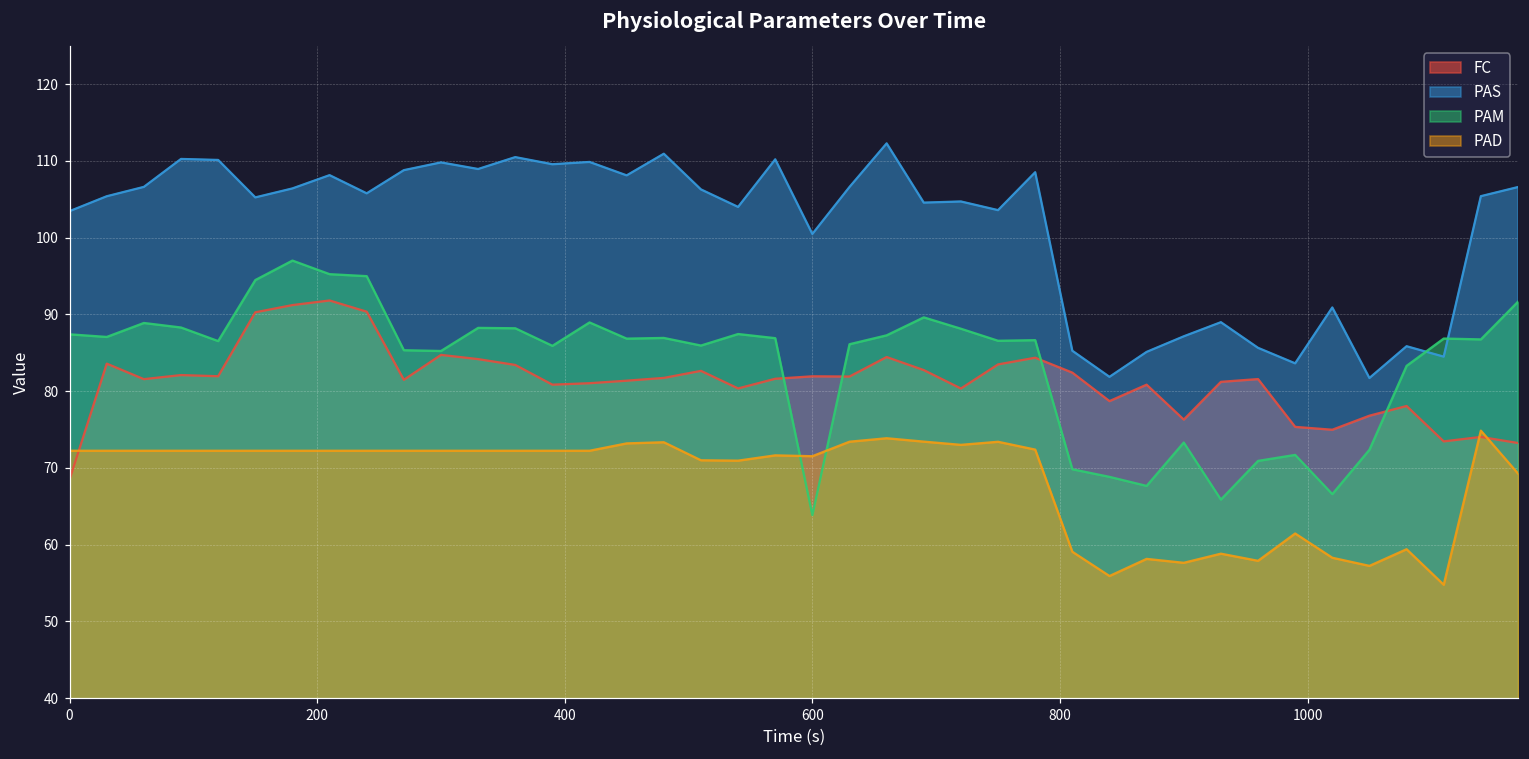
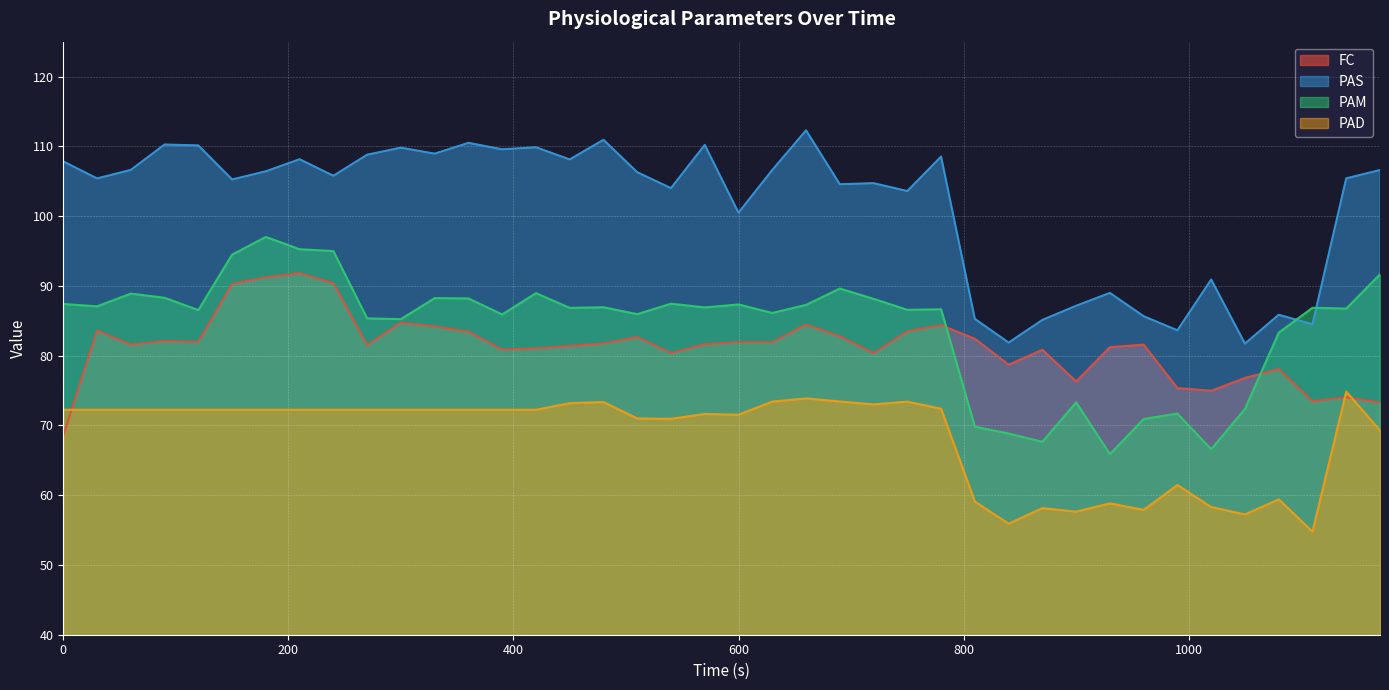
PAS, 0: 103 -> 108
PAM, 600: 64 -> 87
